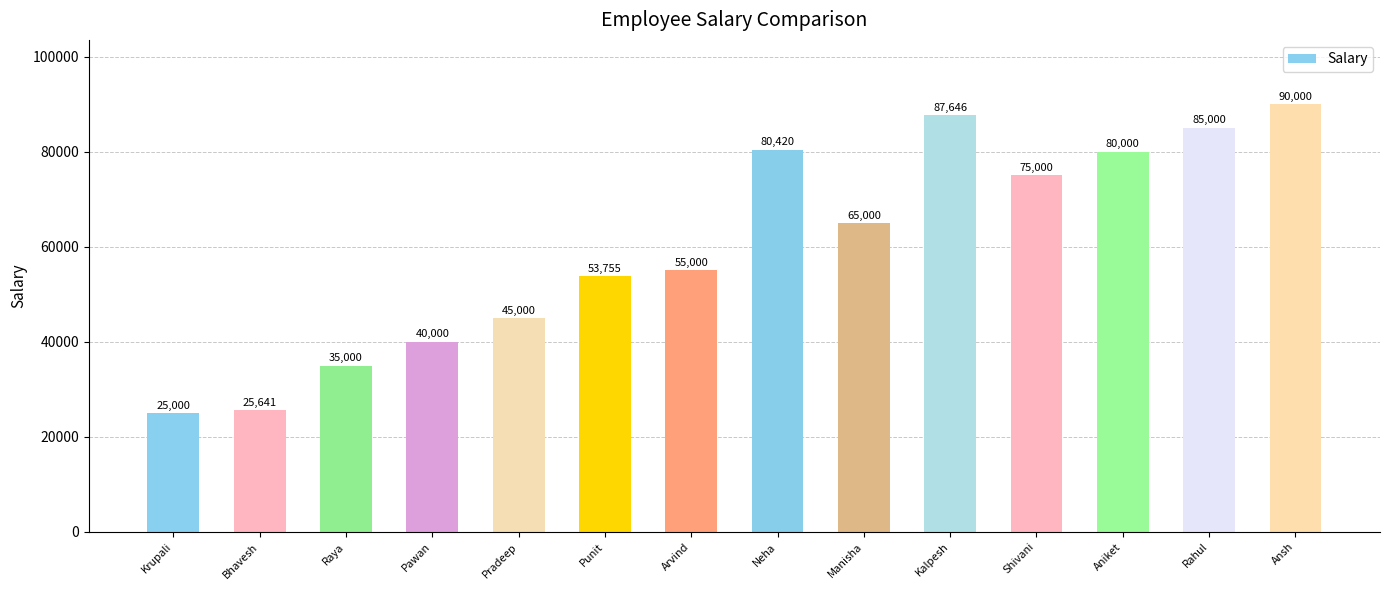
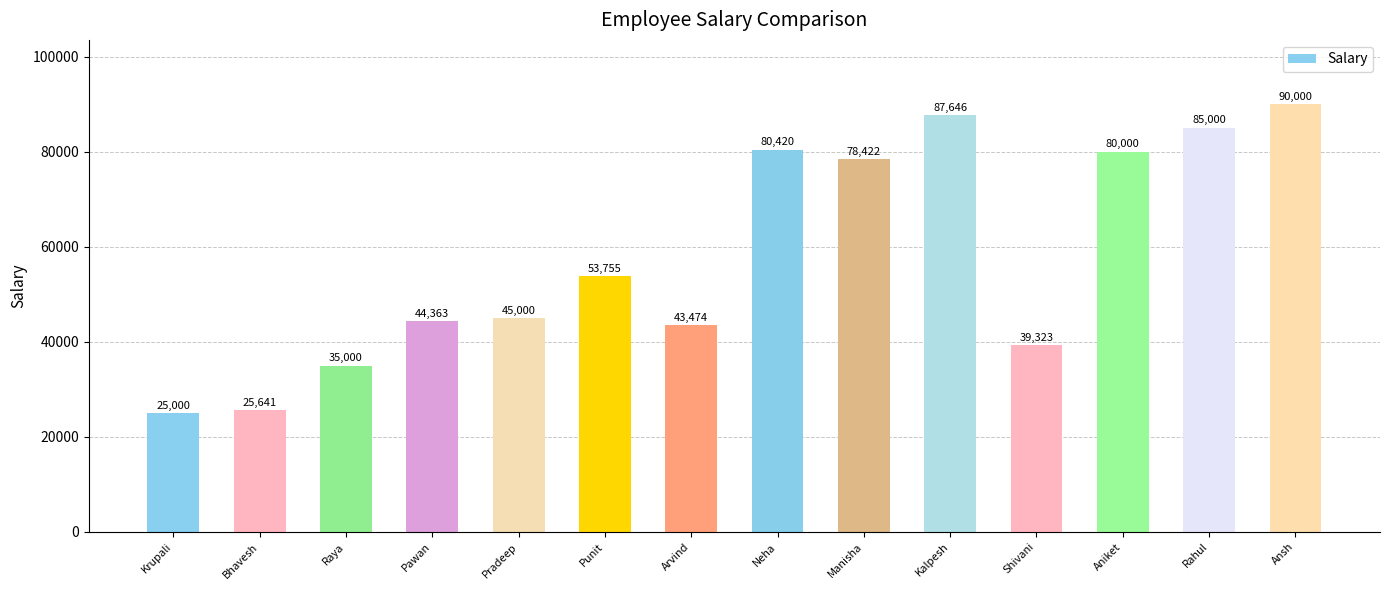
Pawan: 40,000 -> 44,363
Arvind: 55,000 -> 43,474
Manisha: 65,000 -> 78,422
Shivani: 75,000 -> 39,323
